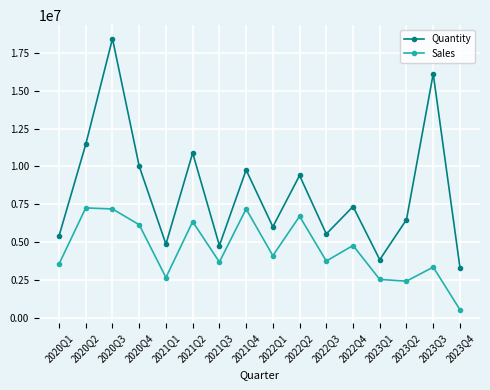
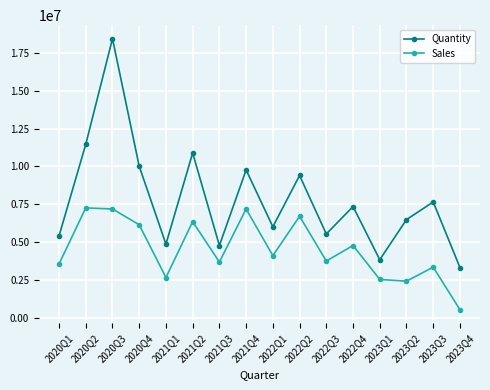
Quantity, 2023Q3: 16100000 -> 7700000
